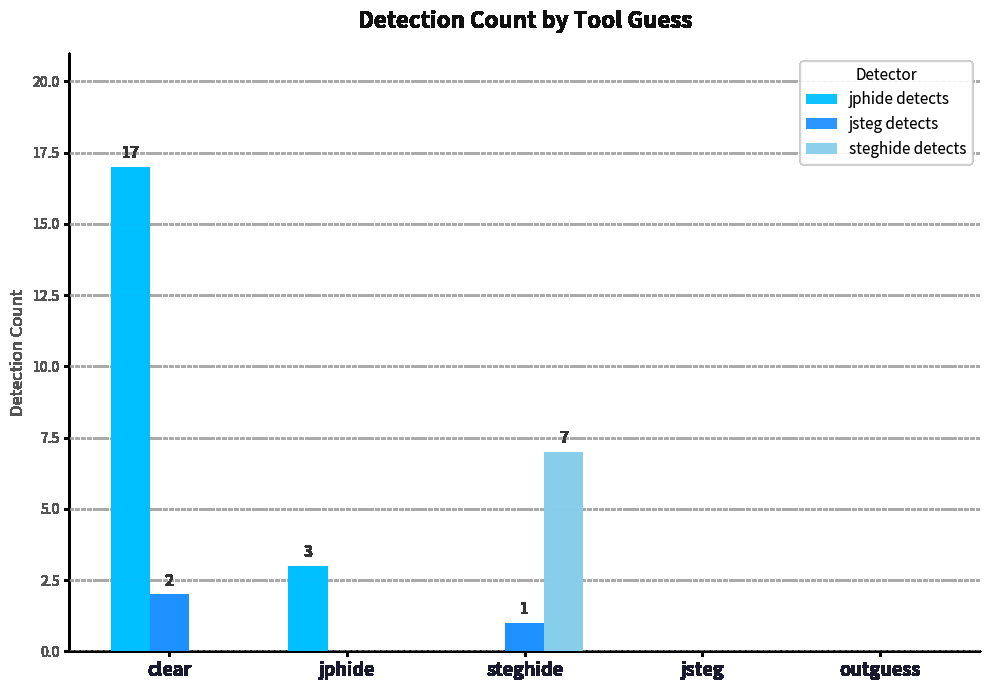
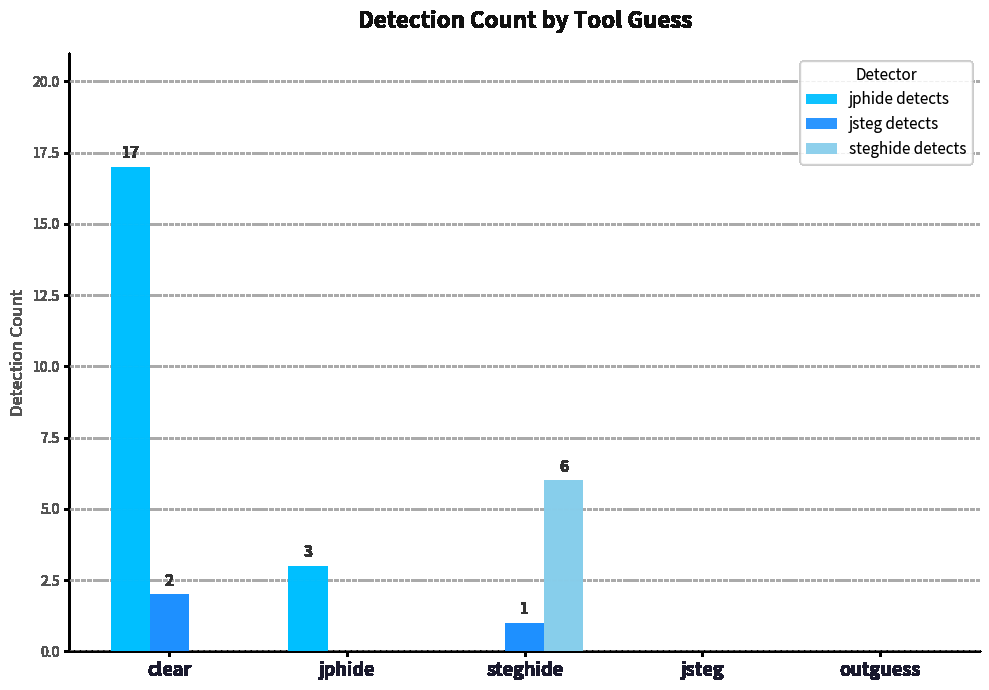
steghide detects, steghide: 7 -> 6
